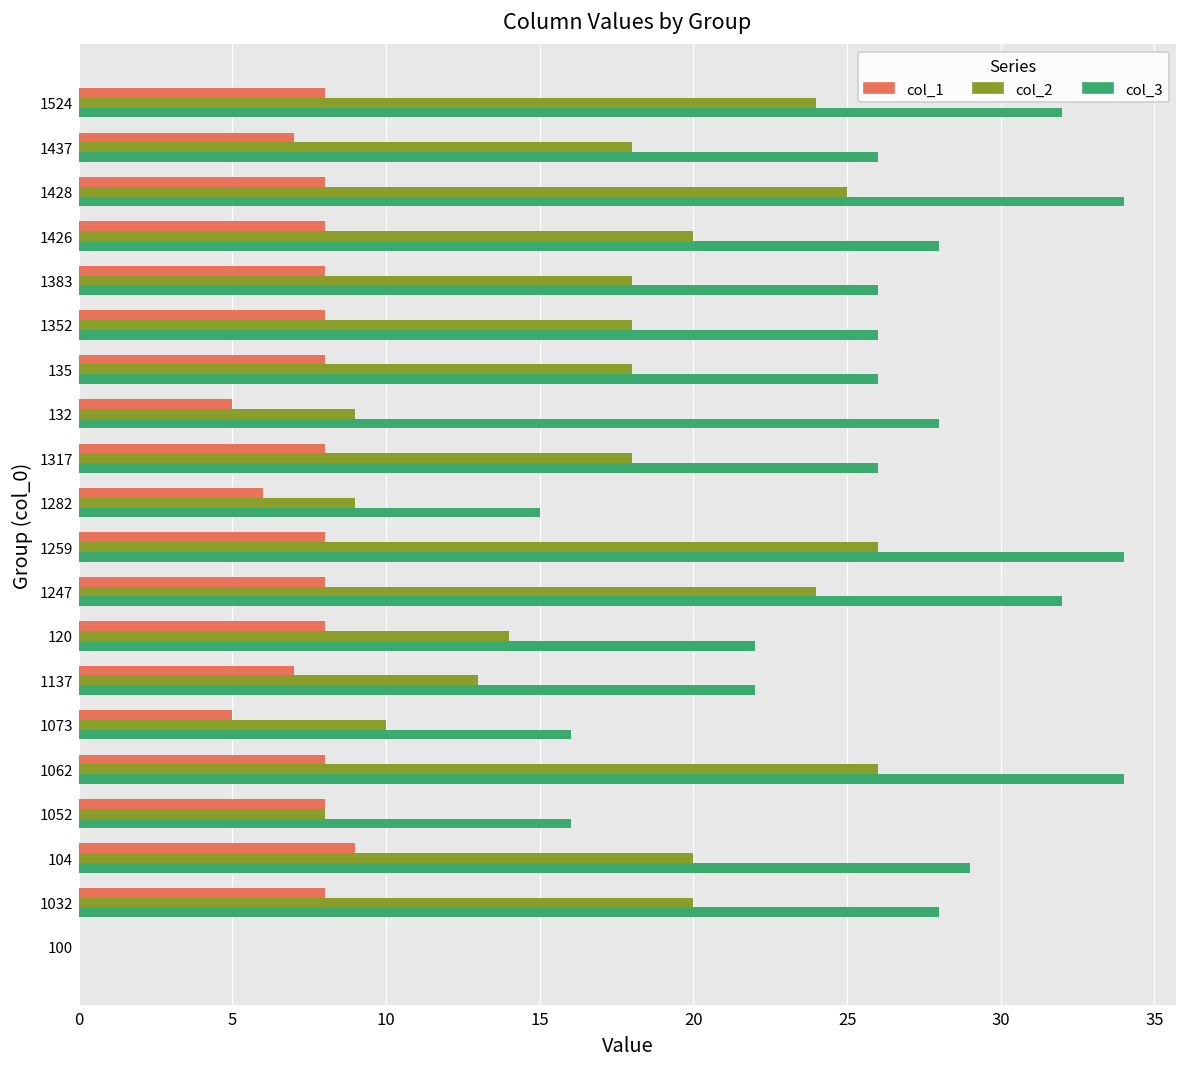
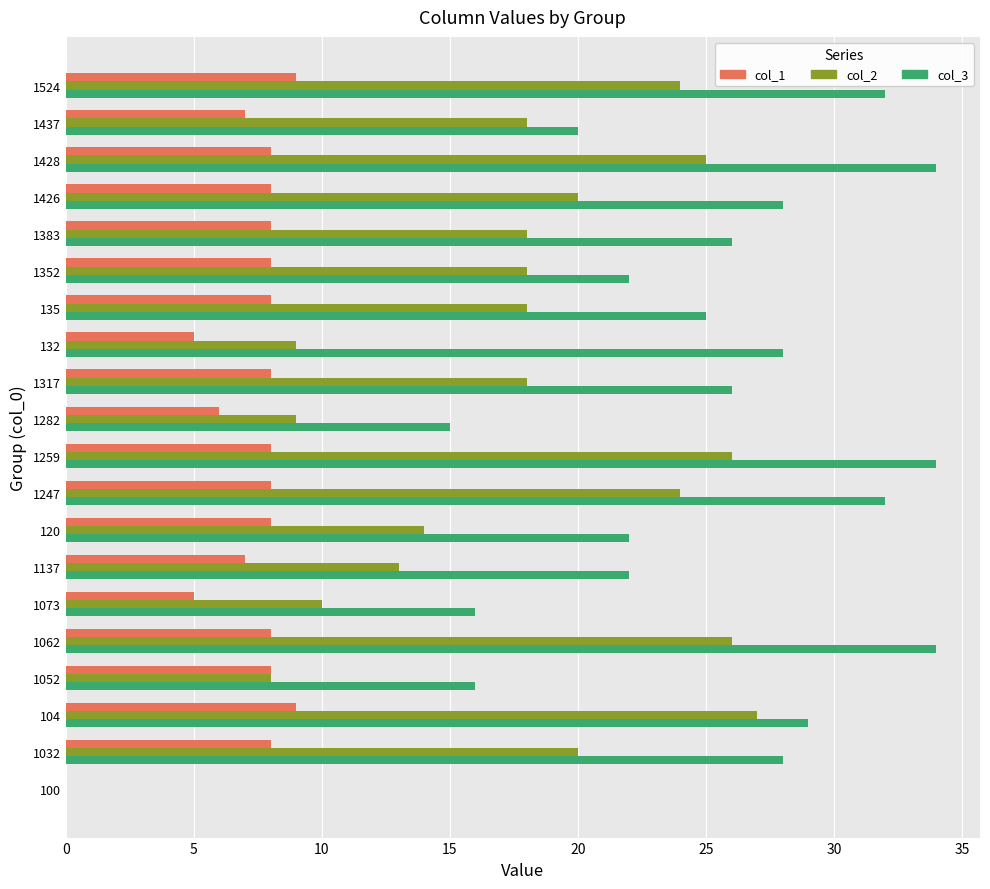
col_1, 1524: 8 -> 9
col_3, 1437: 26 -> 20
col_3, 1352: 26 -> 22
col_3, 135: 26 -> 25
col_2, 104: 20 -> 27
